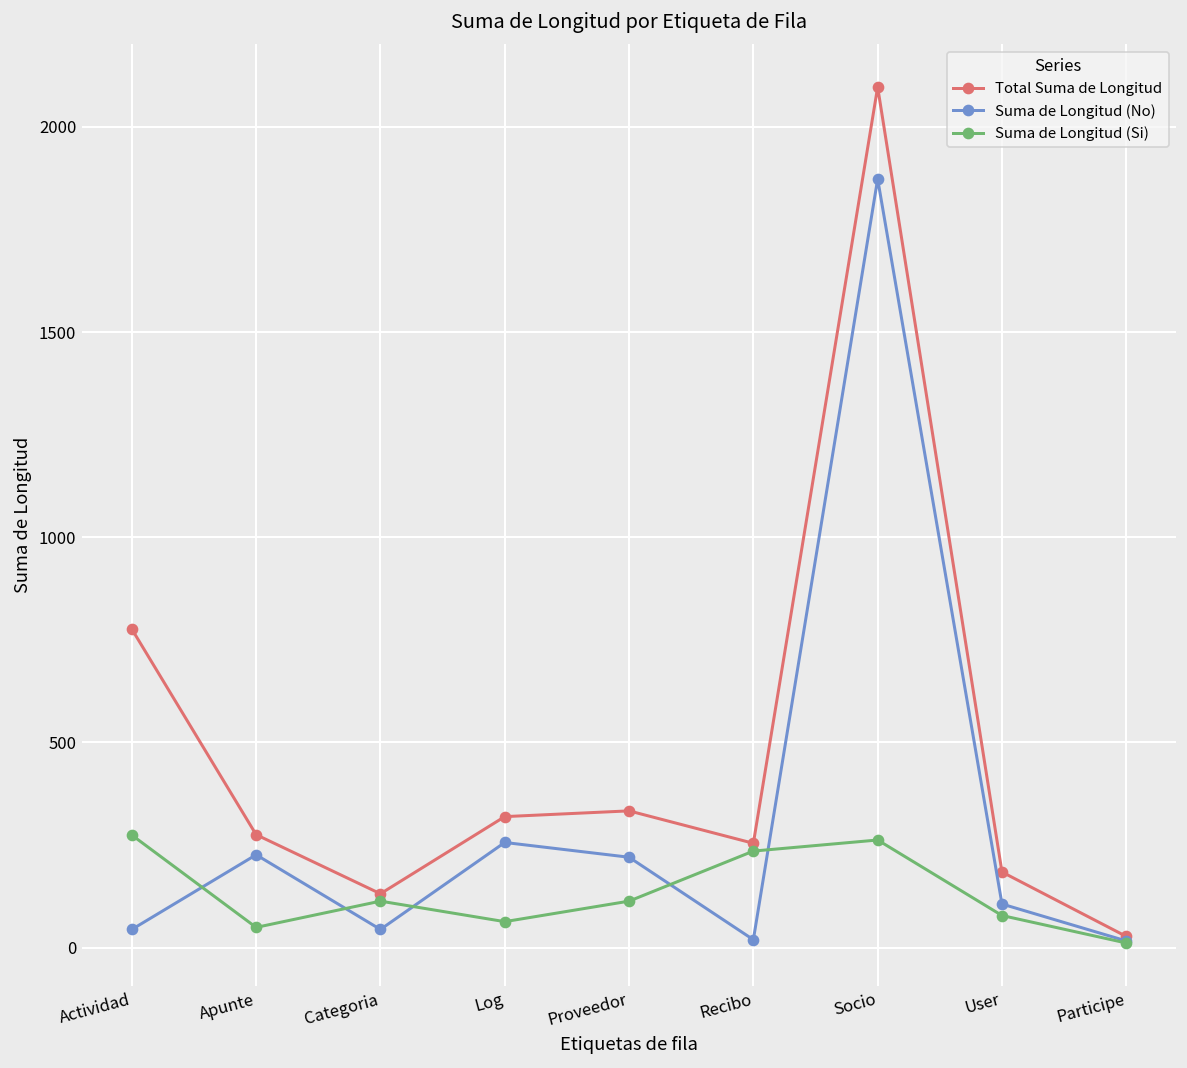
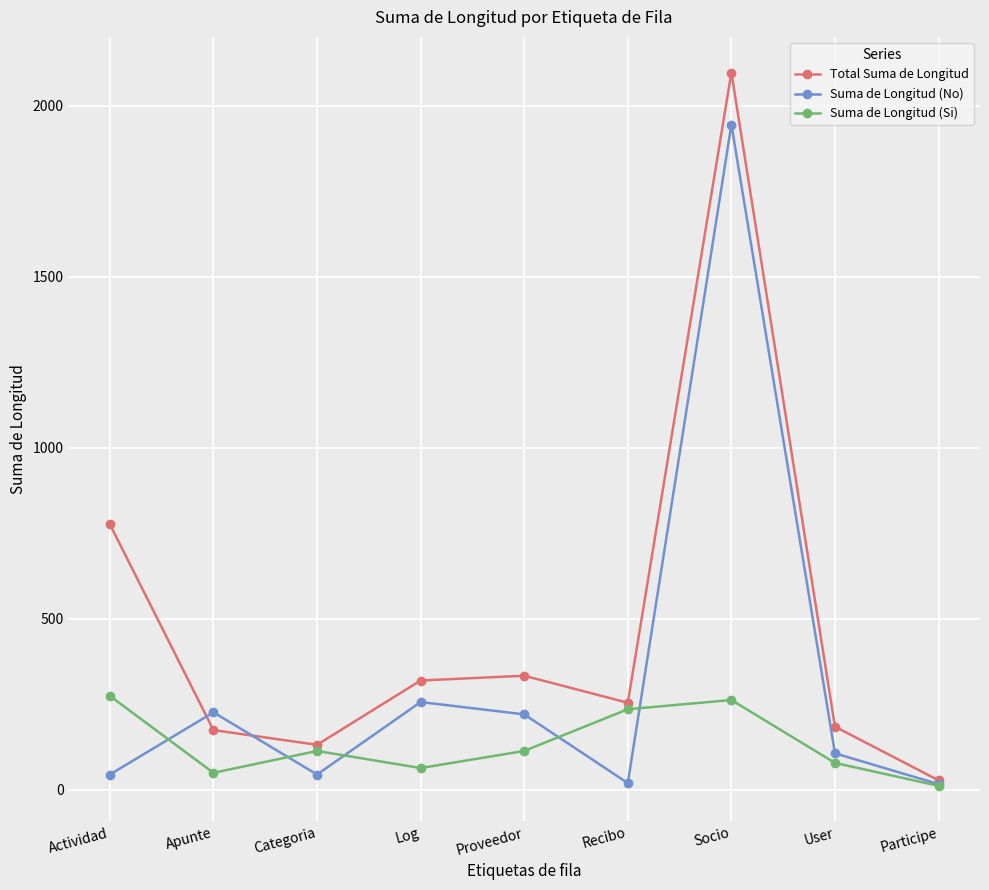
Total Suma de Longitud, Apunte: 280 -> 170
Suma de Longitud (No), Socio: 1870 -> 1950
